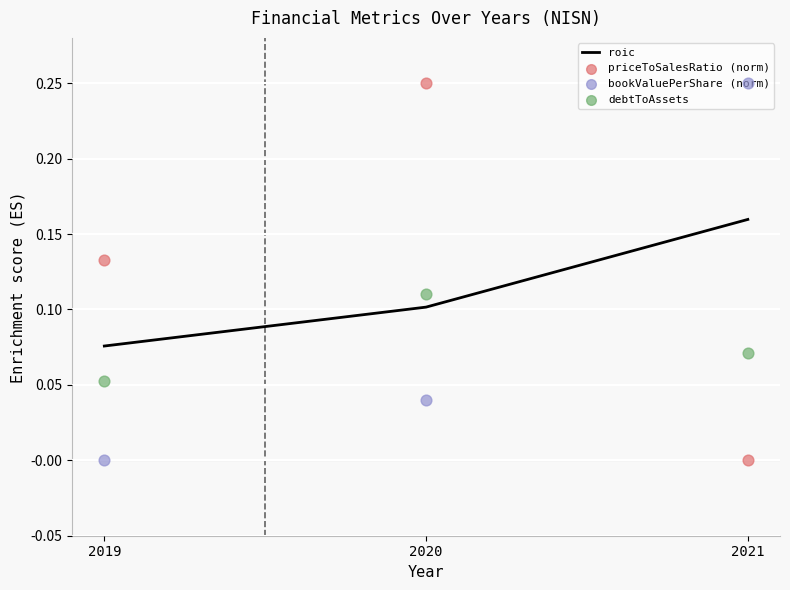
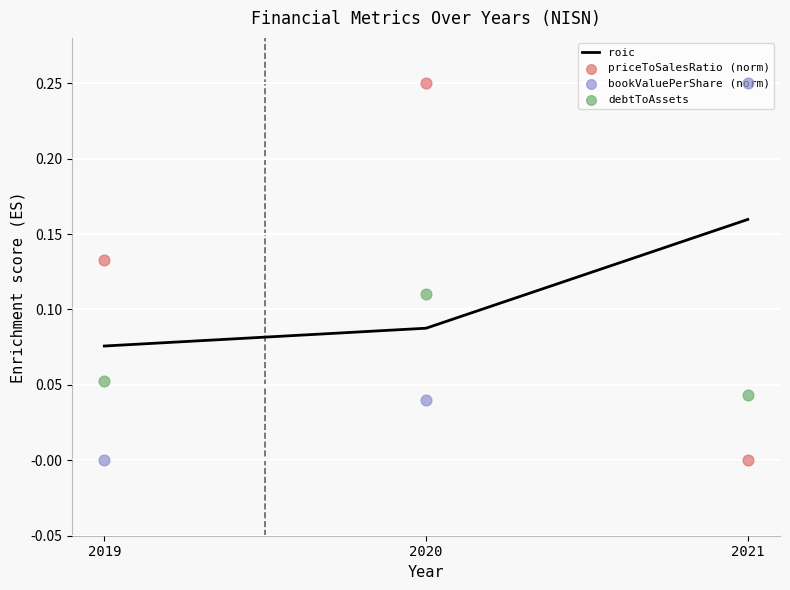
roic, 2020: 0.102 -> 0.088
debtToAssets, 2021: 0.071 -> 0.043
